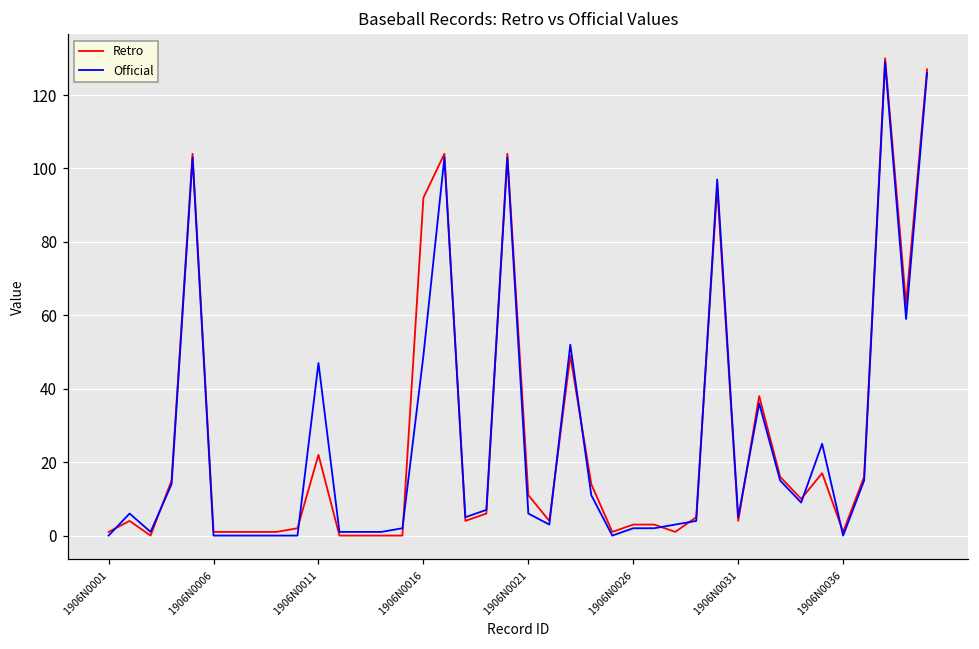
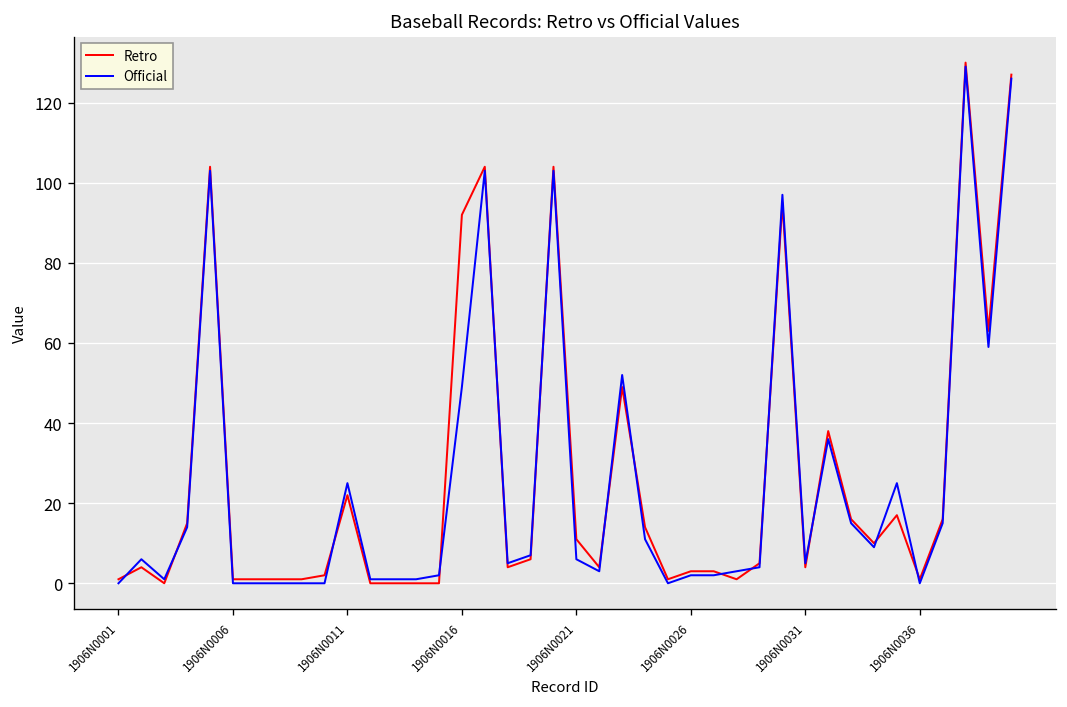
Official, 1906N0011: 47 -> 25
